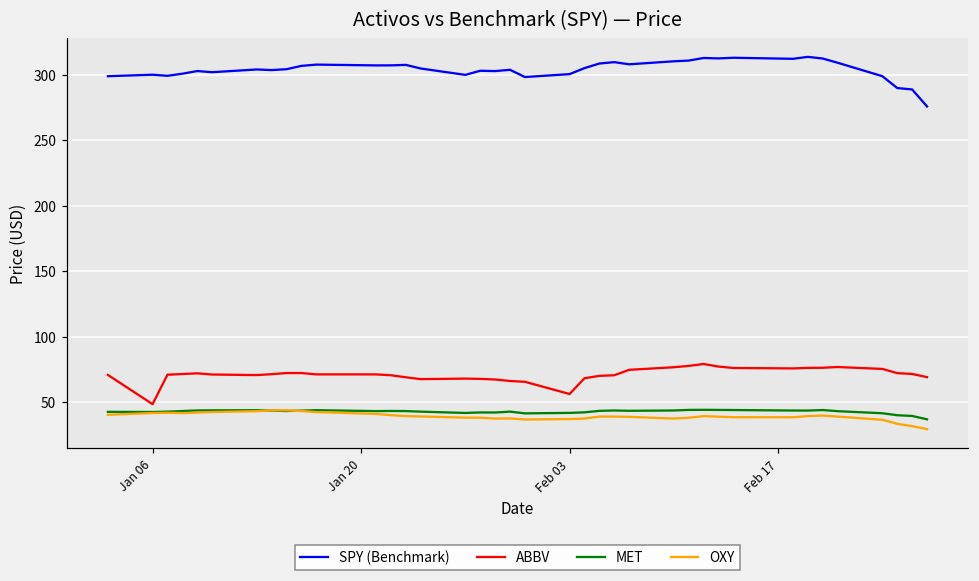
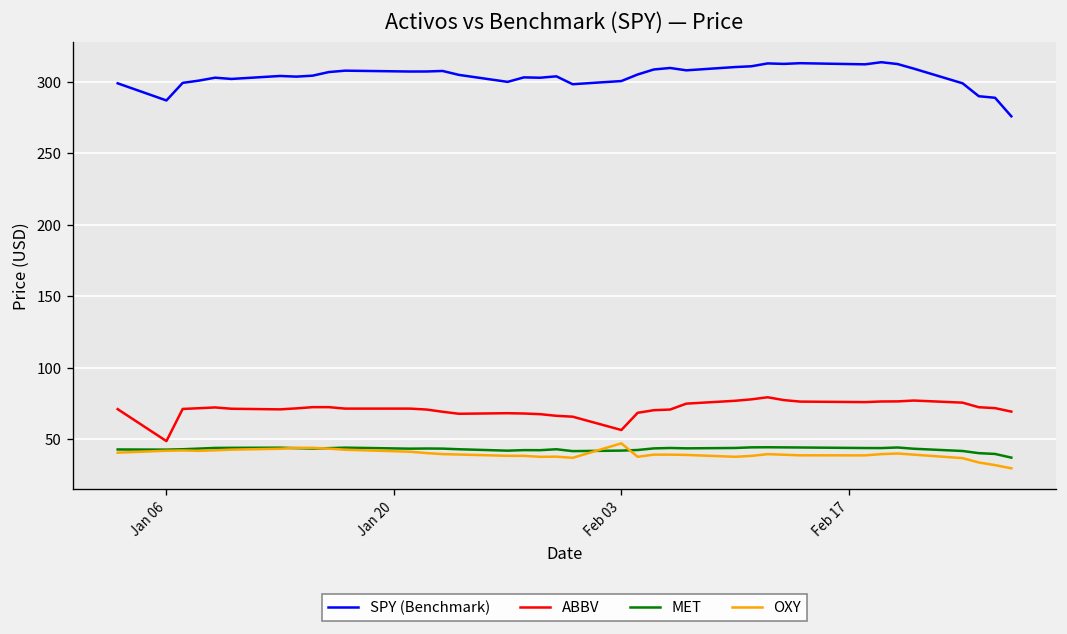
SPY (Benchmark), Jan 06: 300 -> 287
OXY, Feb 03: 37 -> 47
